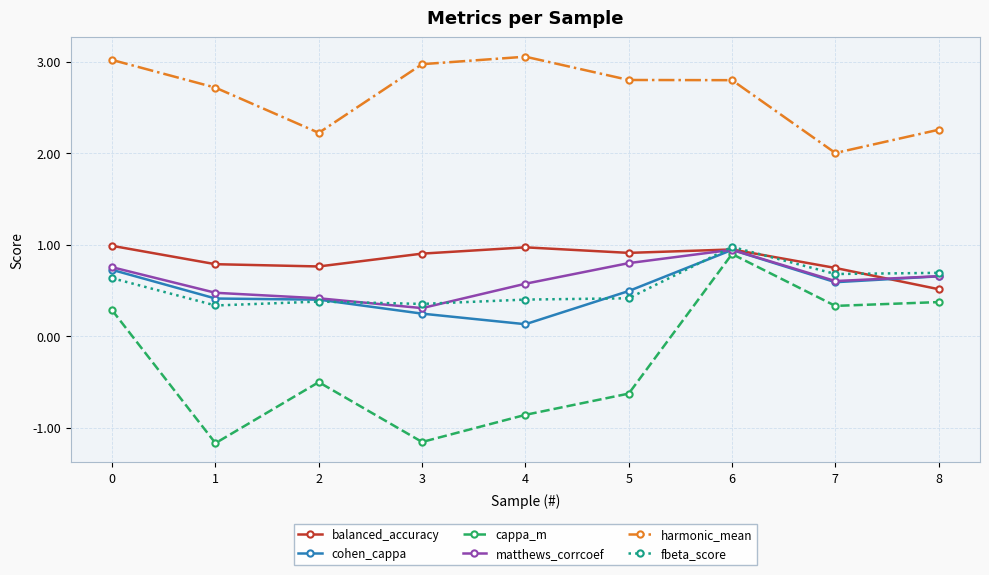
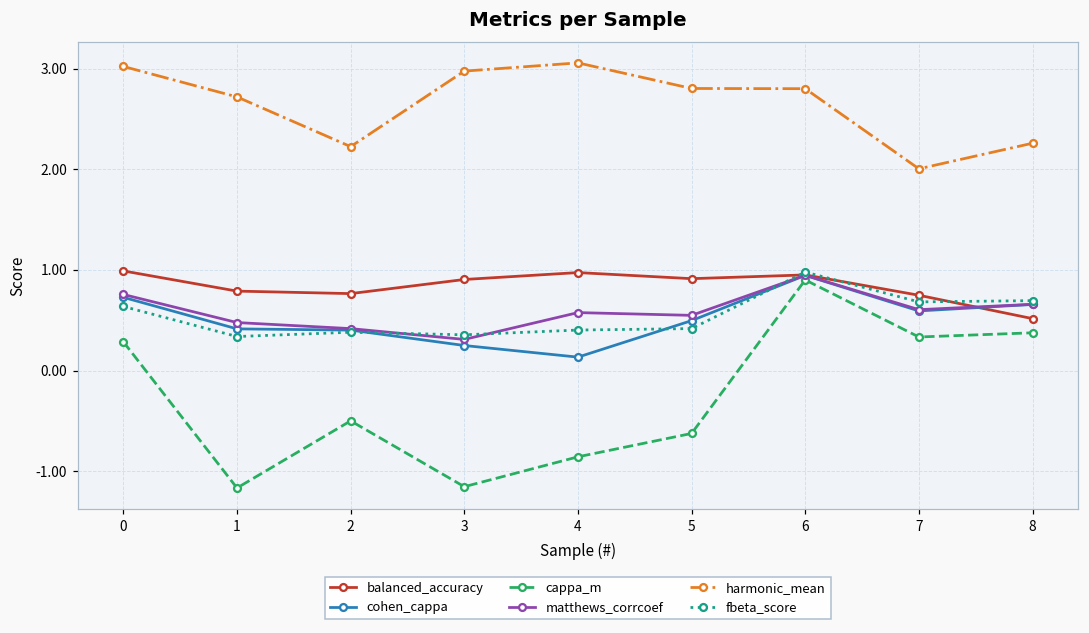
matthews_corrcoef, 5: 0.8 -> 0.5
